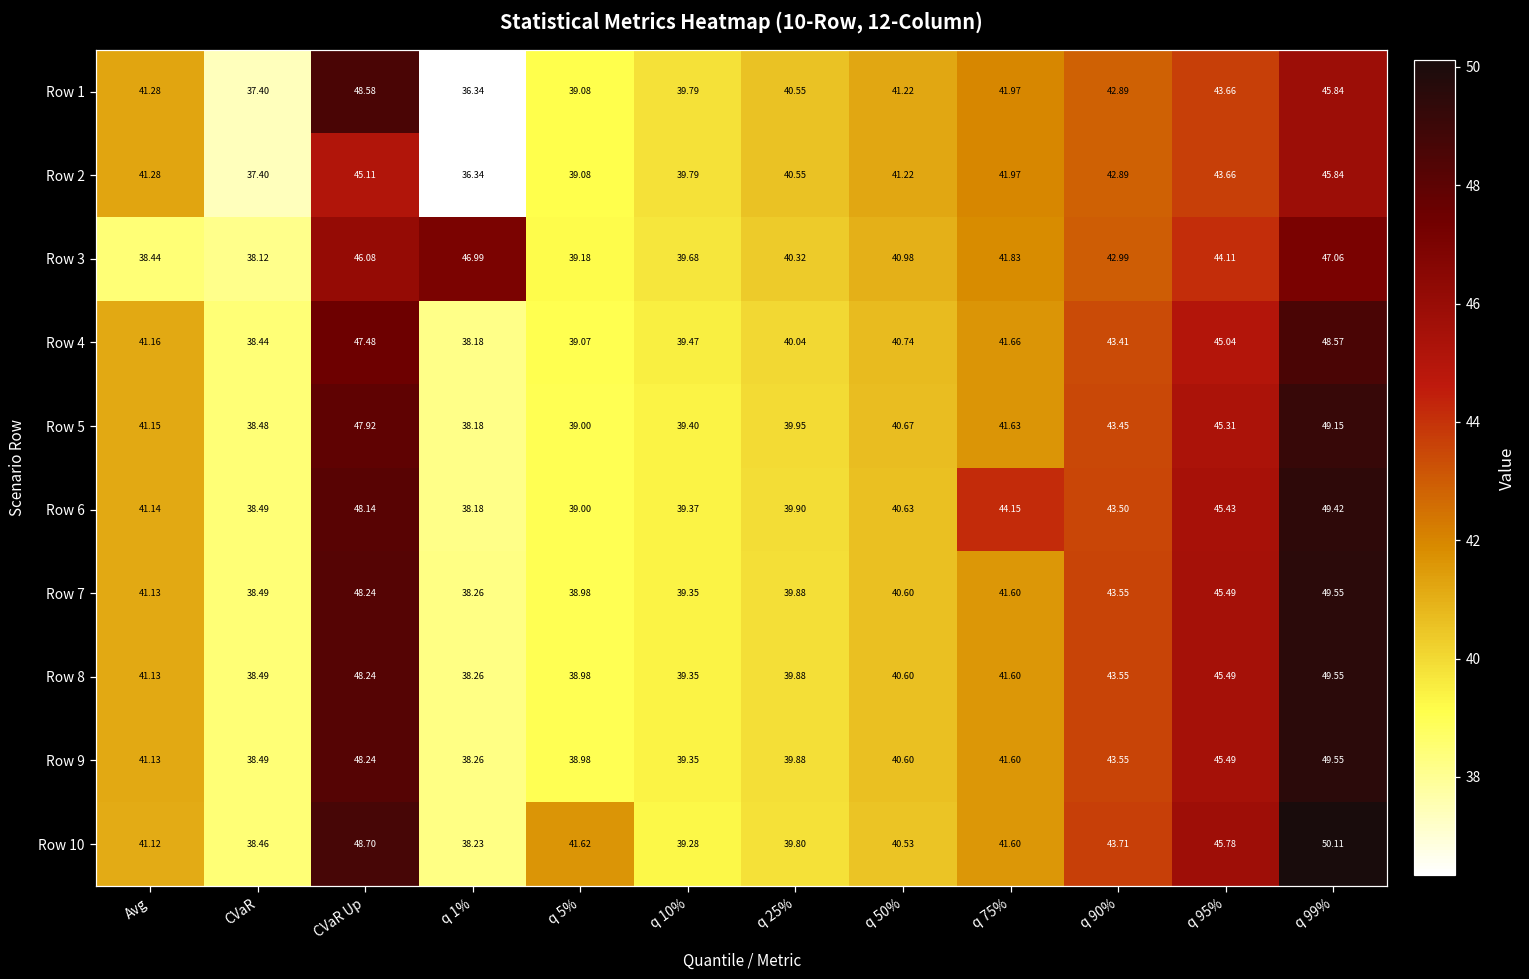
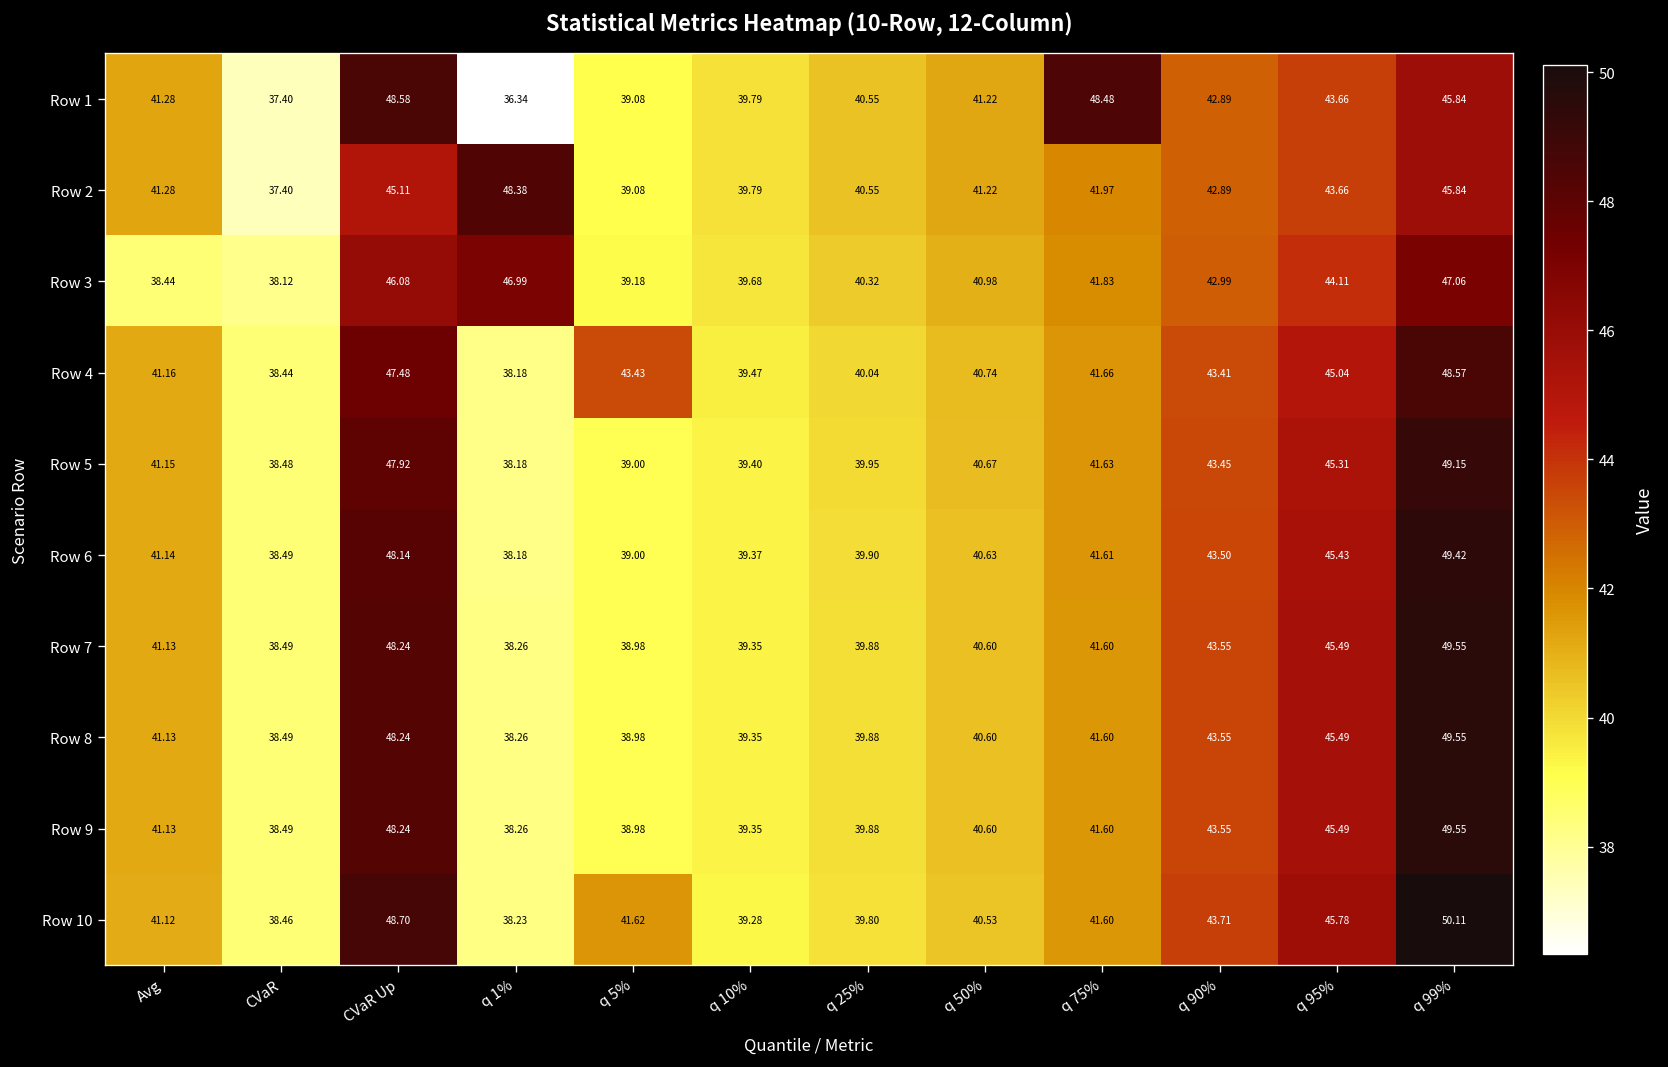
Row 1, q 75%: 41.97 -> 48.48
Row 2, q 1%: 36.34 -> 48.38
Row 4, q 5%: 39.07 -> 43.43
Row 6, q 75%: 44.15 -> 41.61
